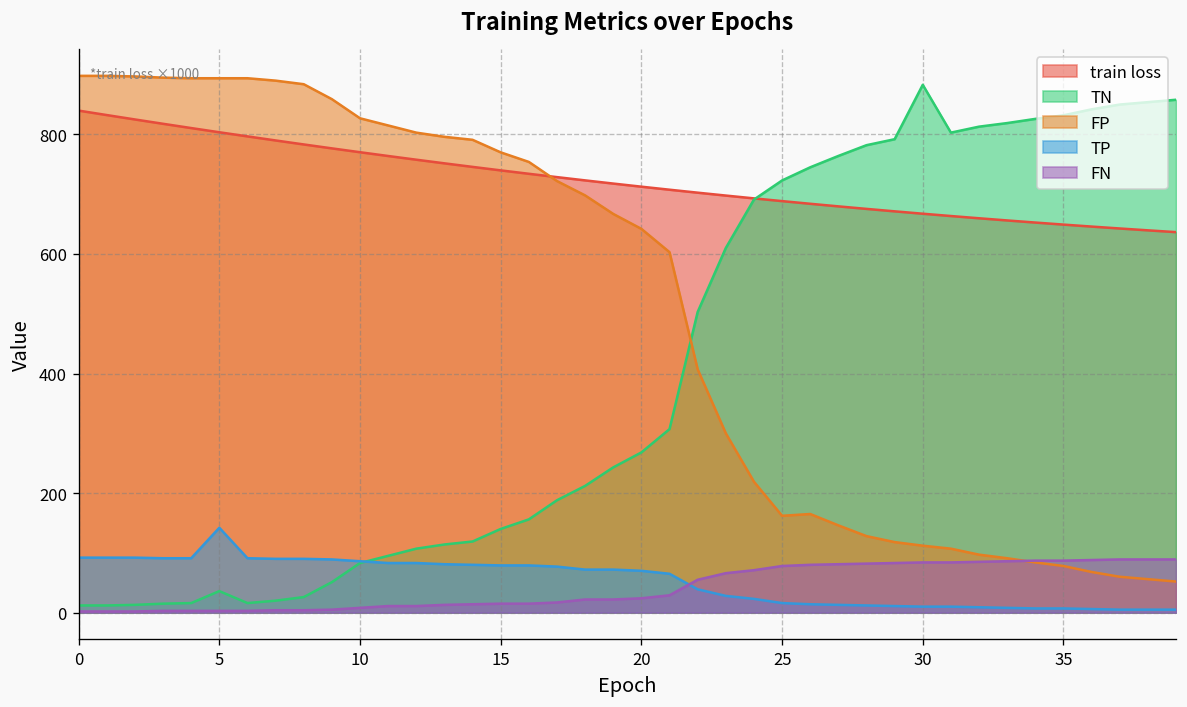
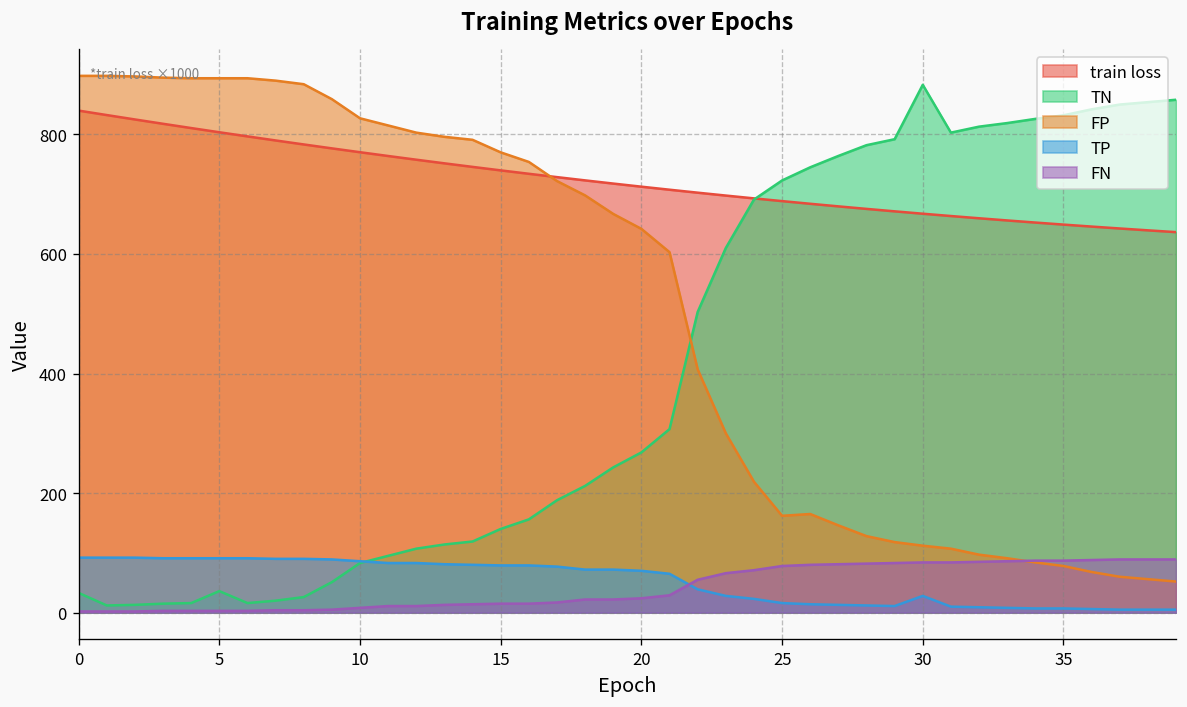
TN, 0: 10 -> 30
TP, 5: 140 -> 90
TP, 30: 10 -> 30
